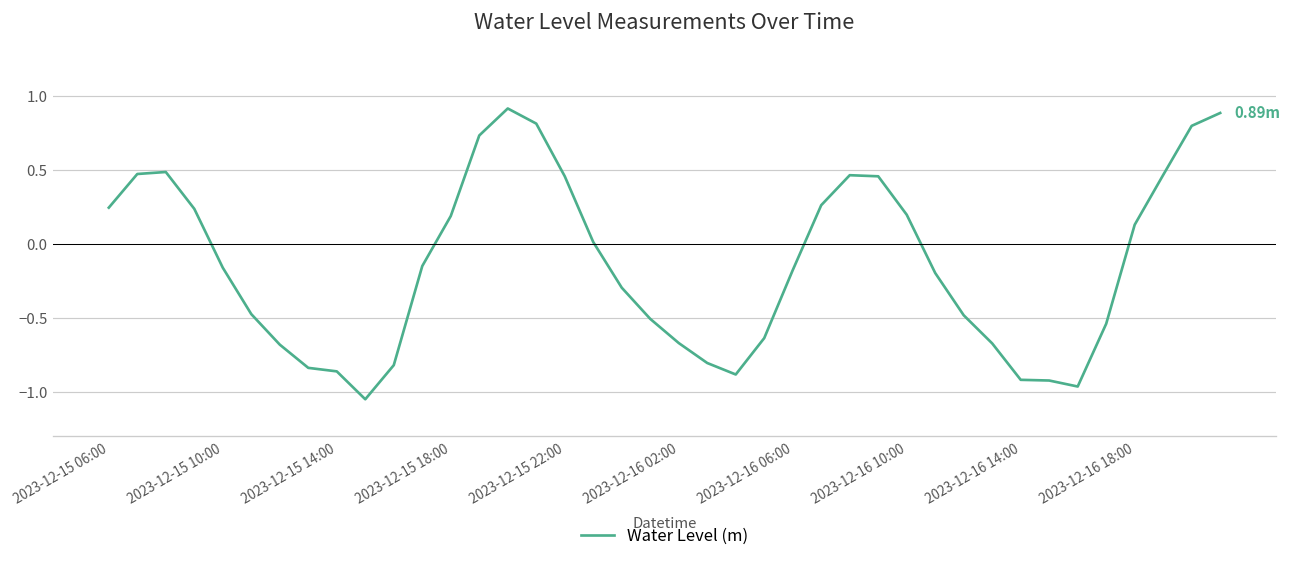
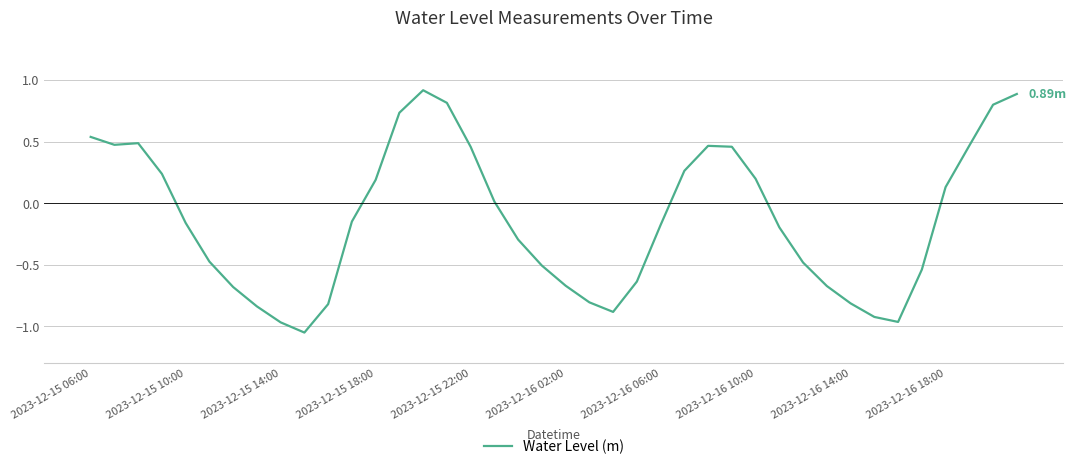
2023-12-15 06:00: 0.25 -> 0.54
2023-12-15 14:00: -0.86 -> -0.97
2023-12-16 14:00: -0.92 -> -0.81
